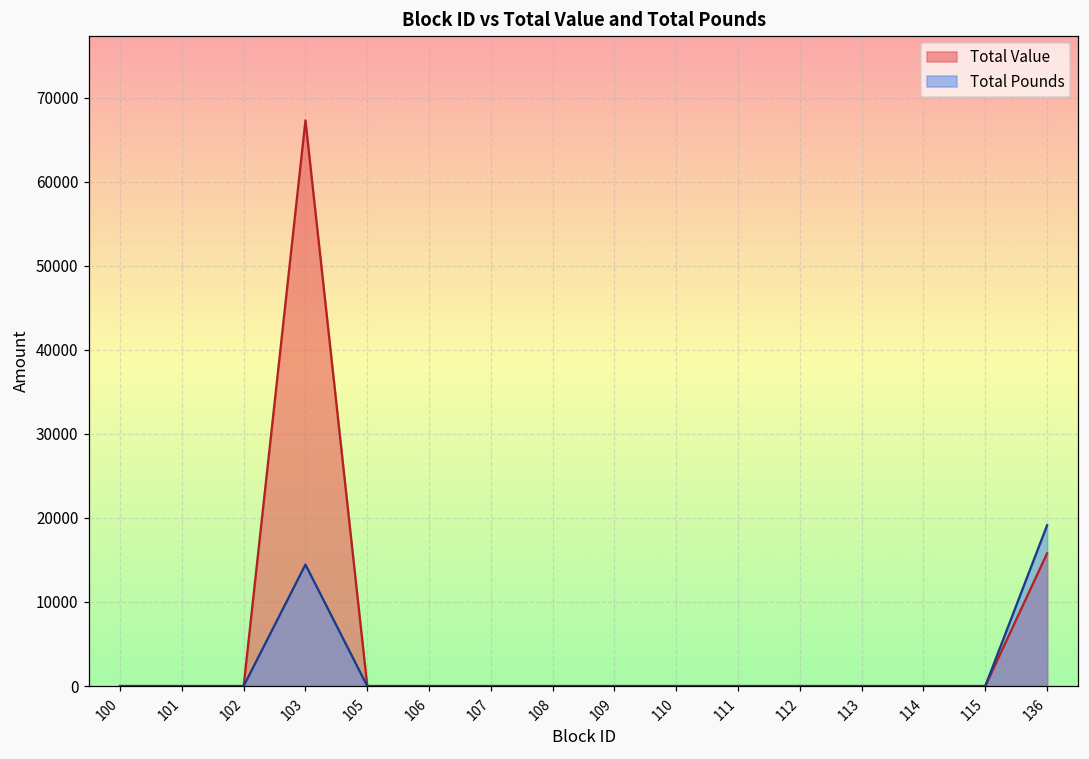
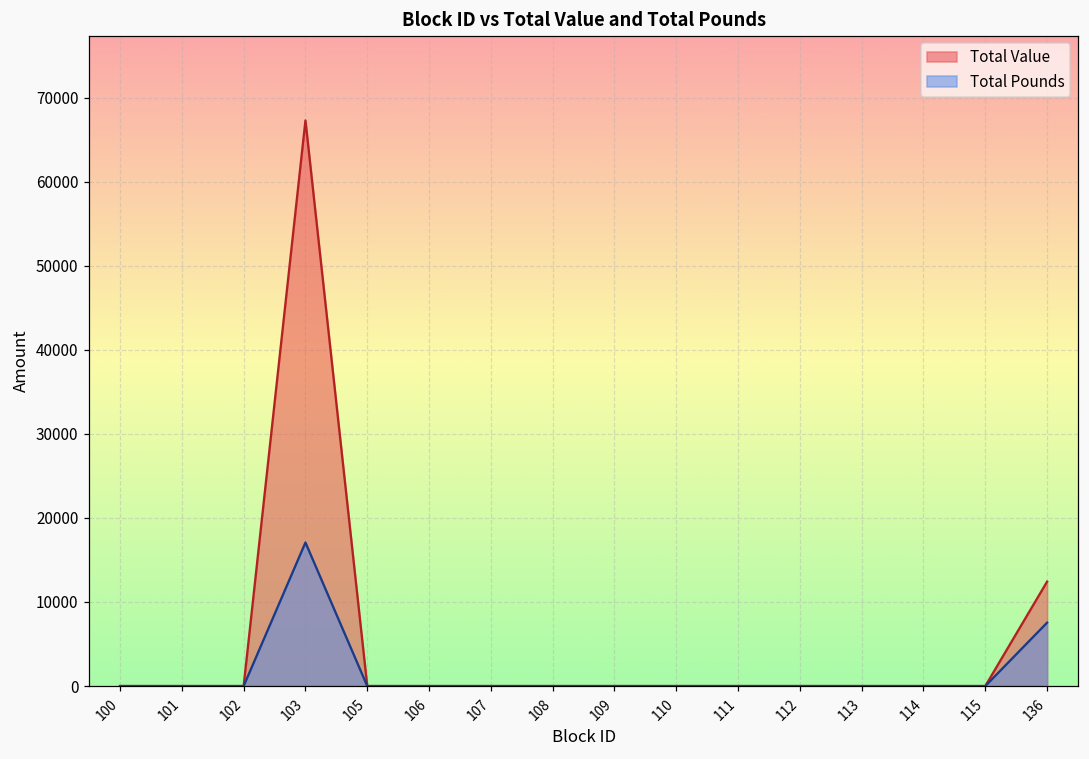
Total Pounds, 103: 14000 -> 17000
Total Value, 136: 16000 -> 12000
Total Pounds, 136: 19000 -> 8000
